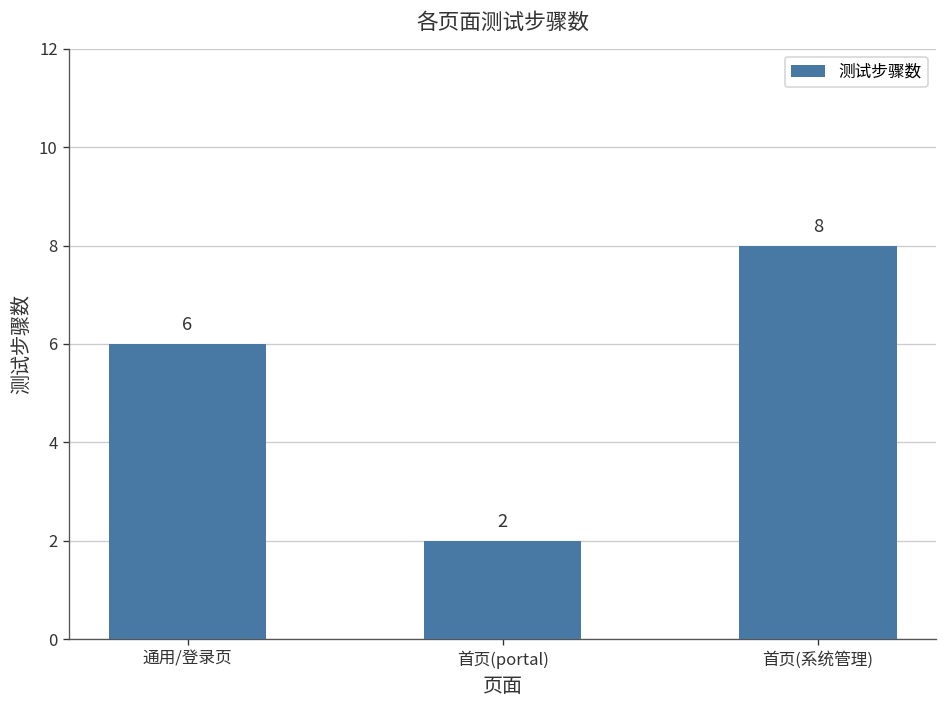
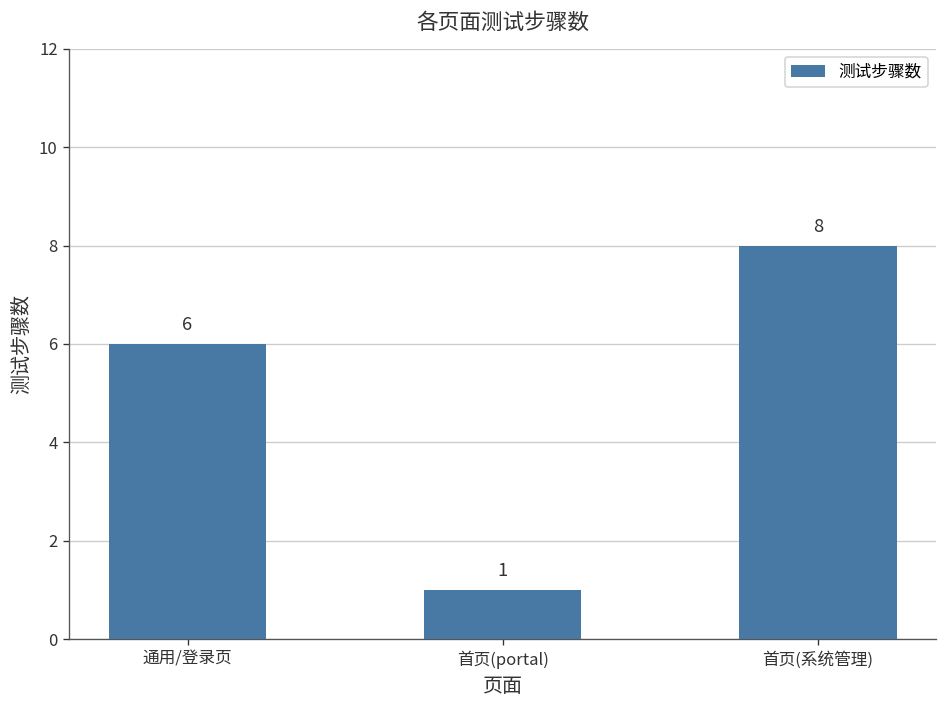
首页(portal): 2 -> 1
